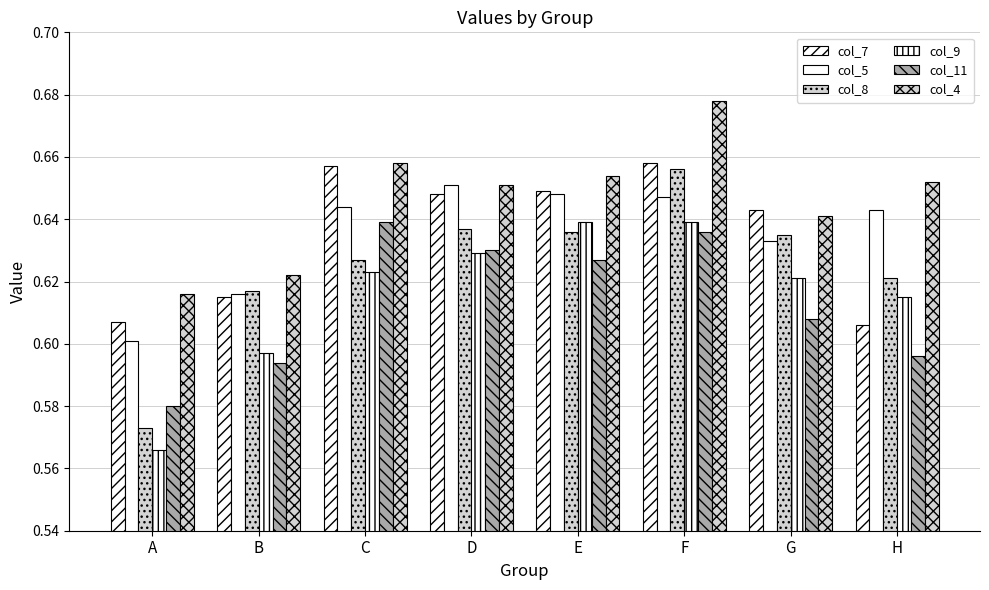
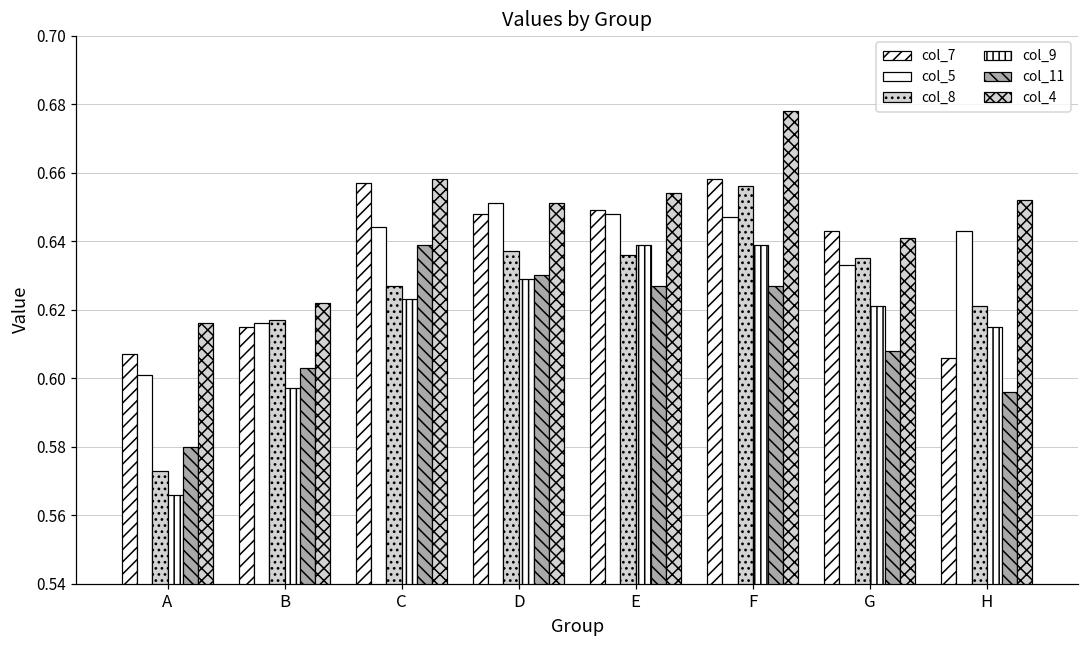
col_11, B: 0.594 -> 0.603
col_11, F: 0.636 -> 0.627
